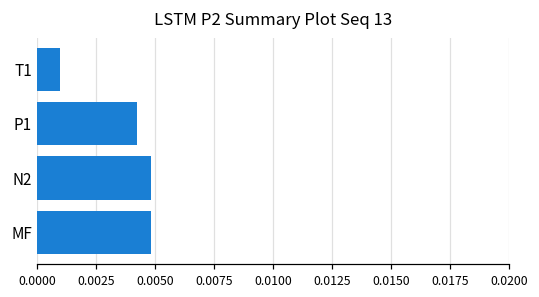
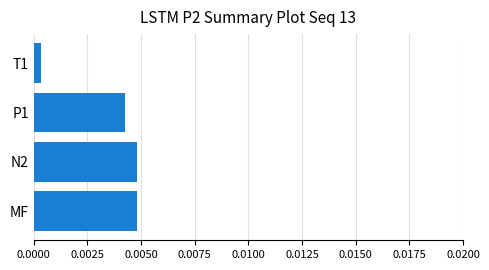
T1: 0.0010 -> 0.0003
